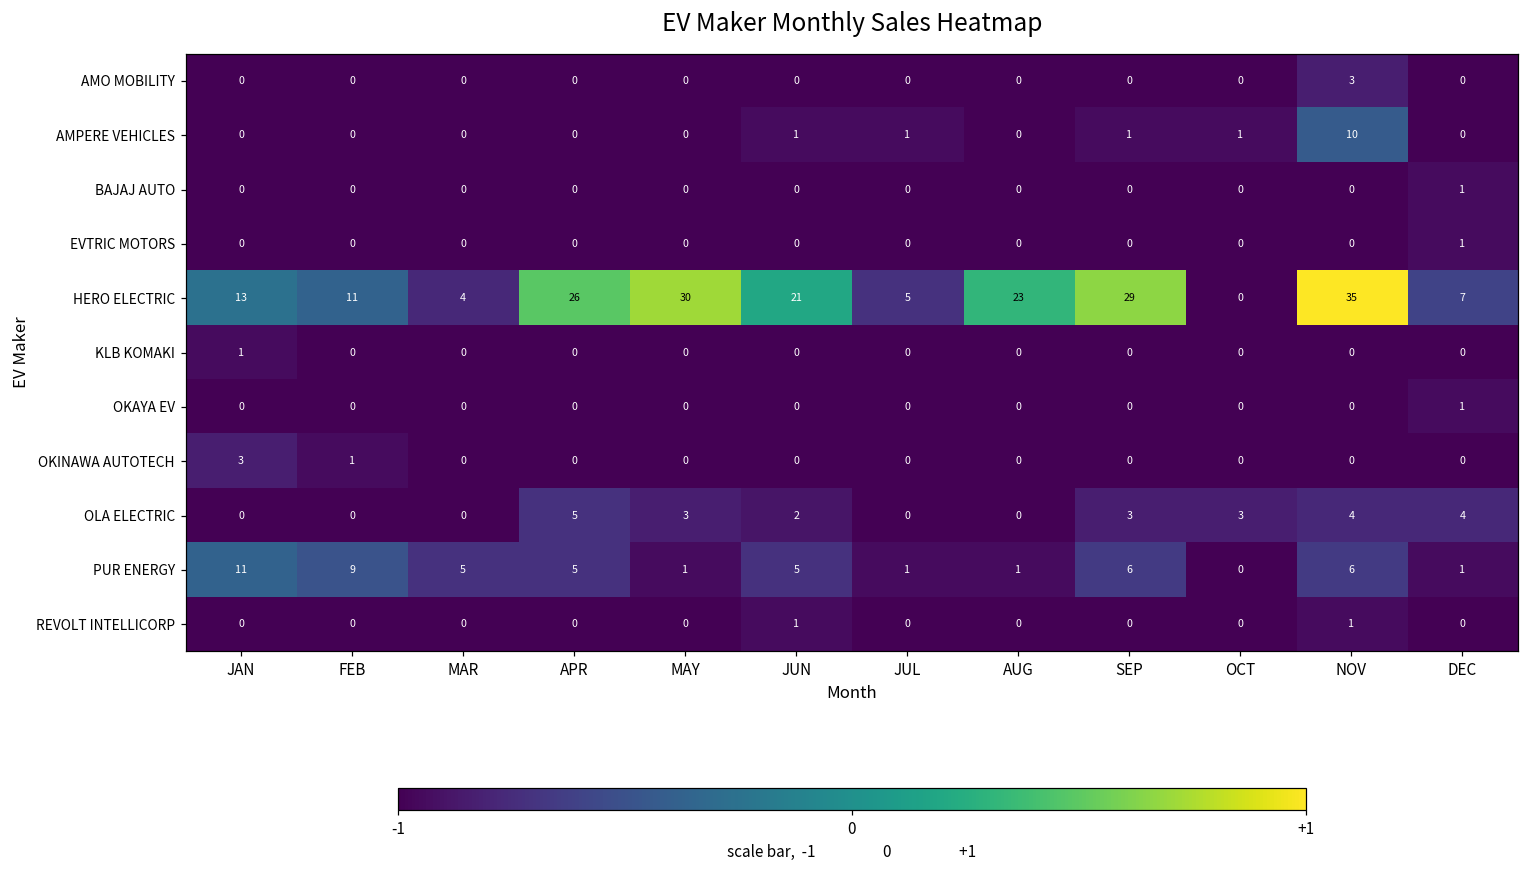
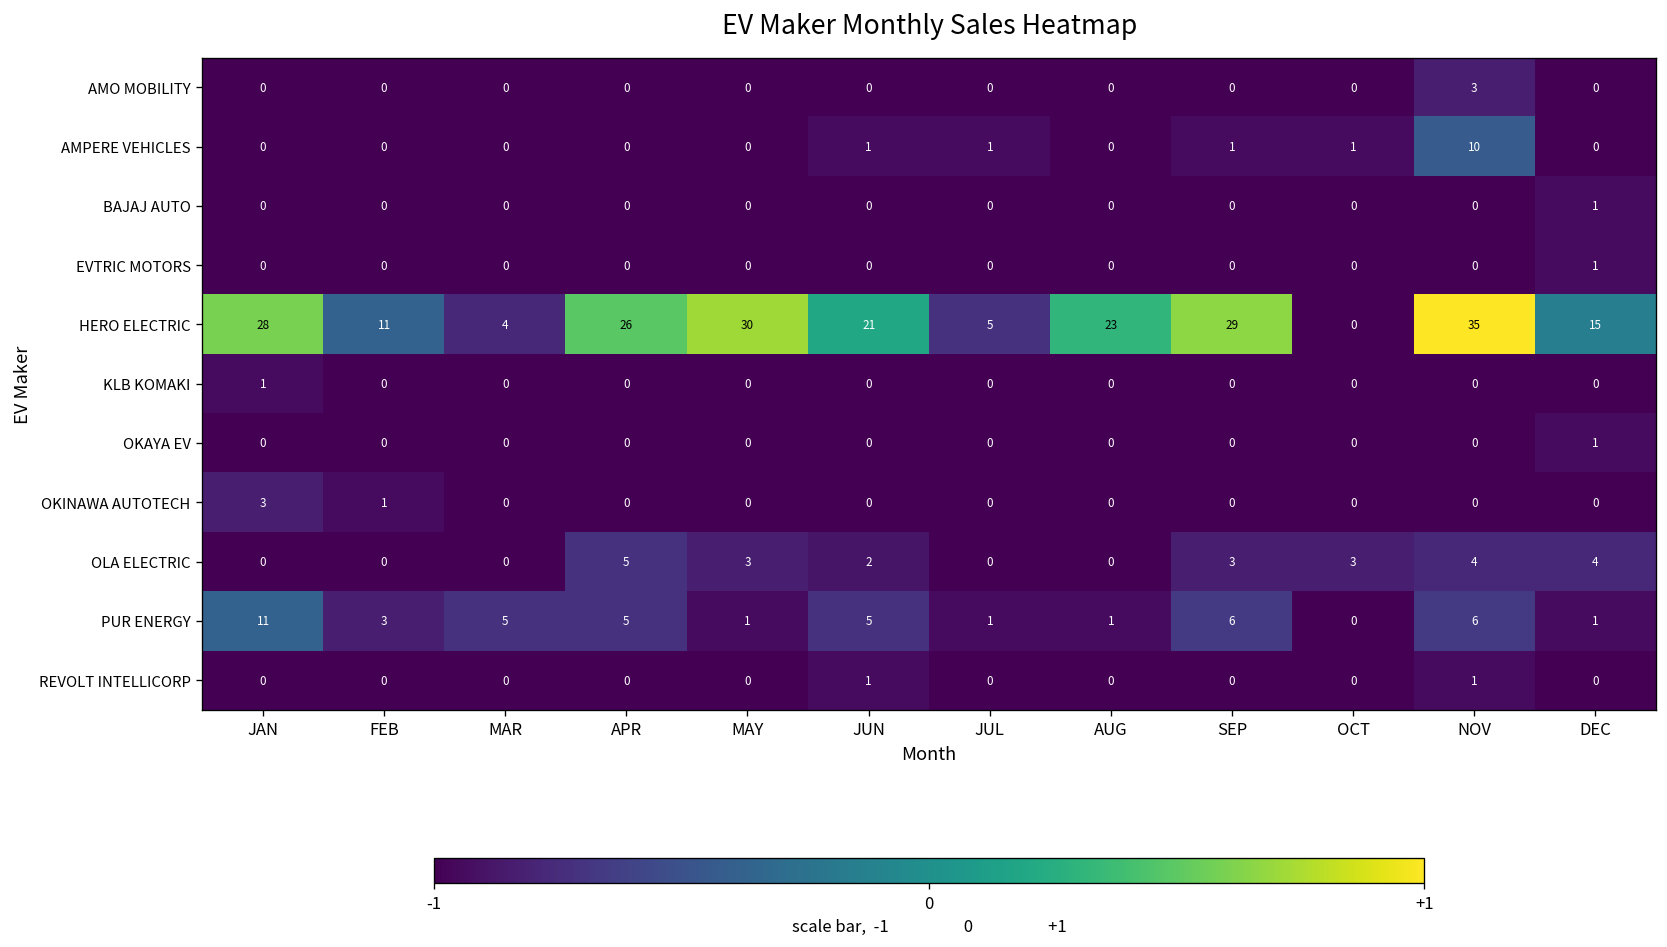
HERO ELECTRIC, JAN: 13 -> 28
HERO ELECTRIC, DEC: 7 -> 15
PUR ENERGY, FEB: 9 -> 3
